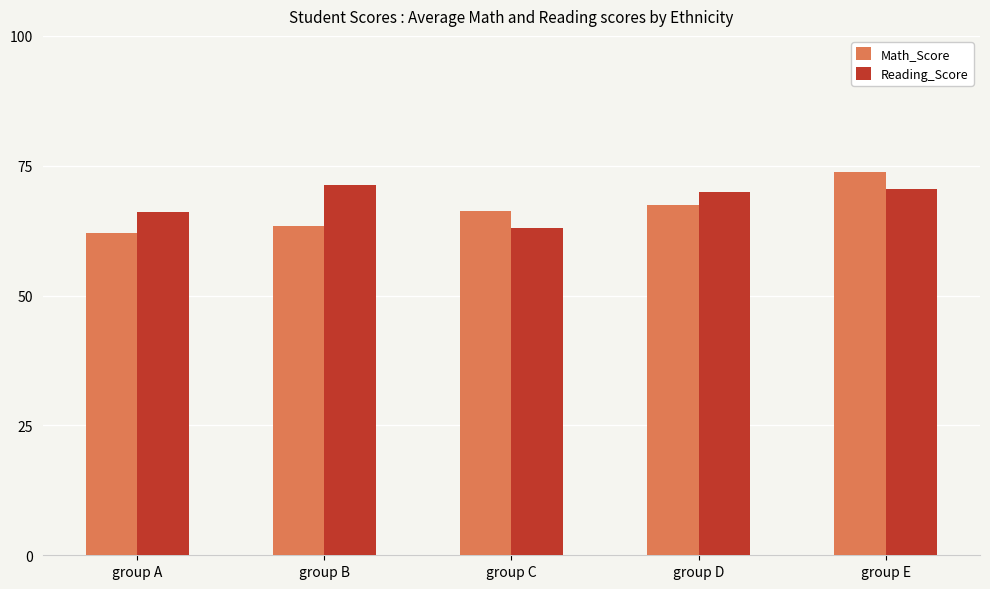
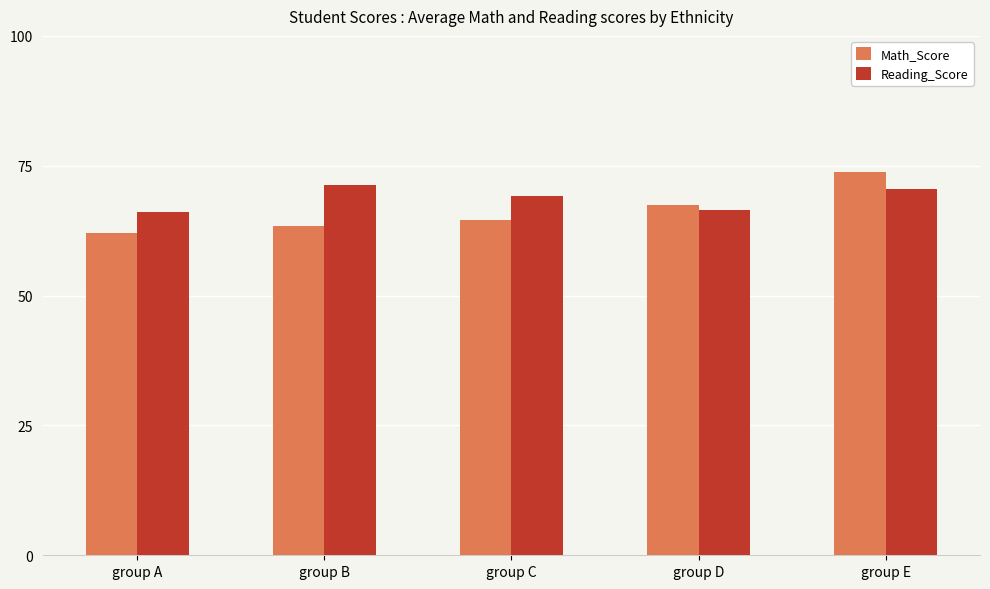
Math_Score, group C: 66 -> 64
Reading_Score, group C: 63 -> 69
Reading_Score, group D: 70 -> 66
